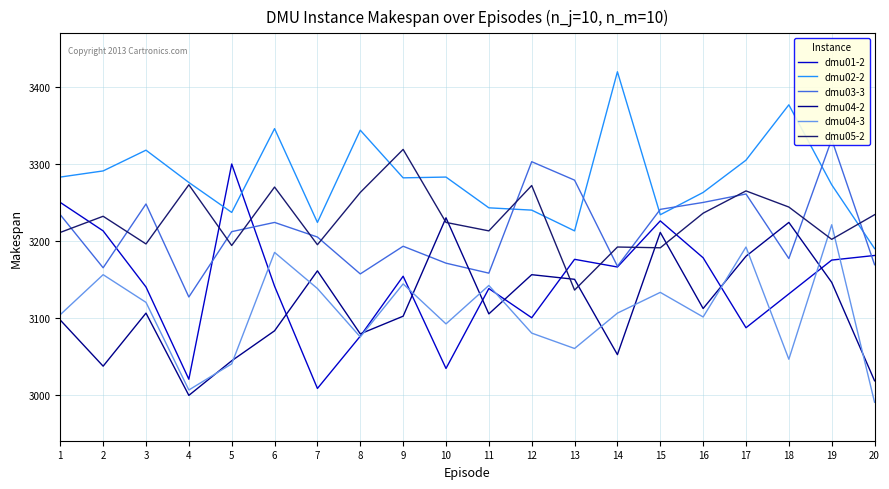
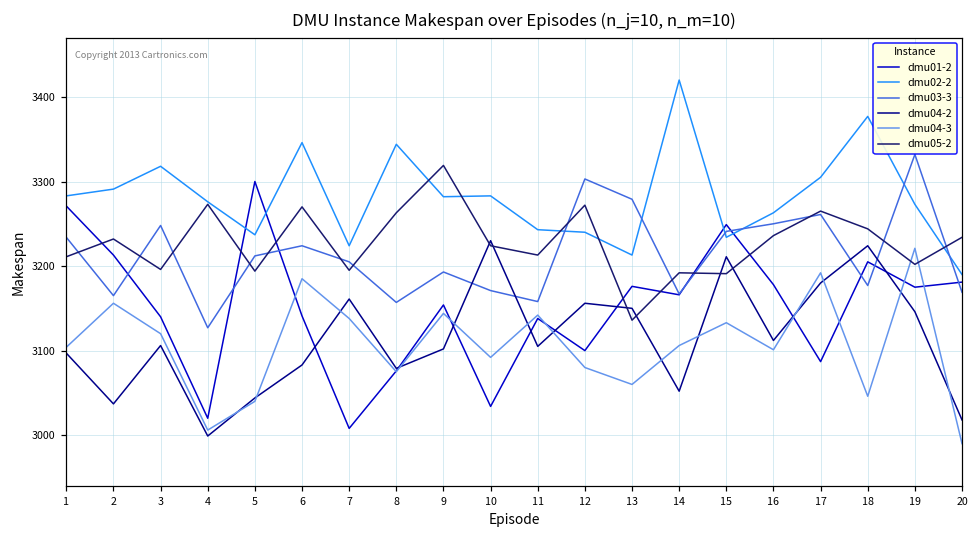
dmu01-2, 1: 3250 -> 3270
dmu01-2, 15: 3230 -> 3250
dmu01-2, 18: 3130 -> 3210
